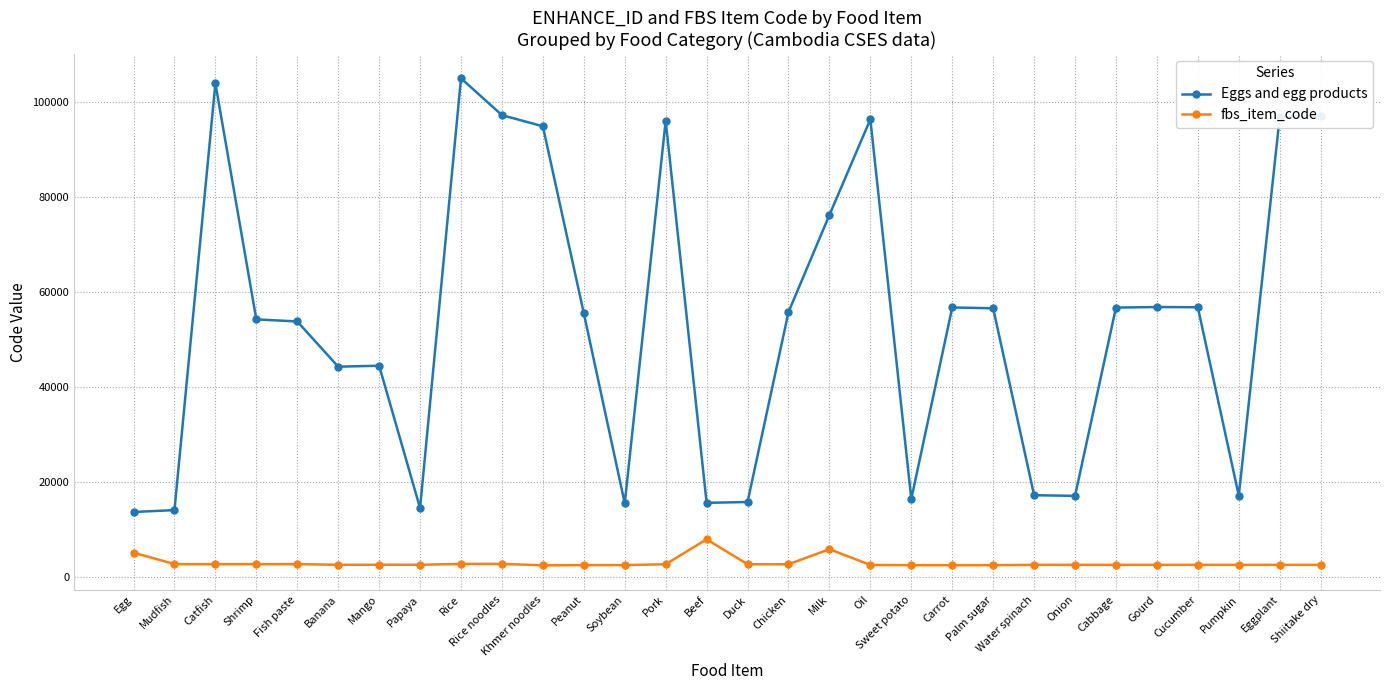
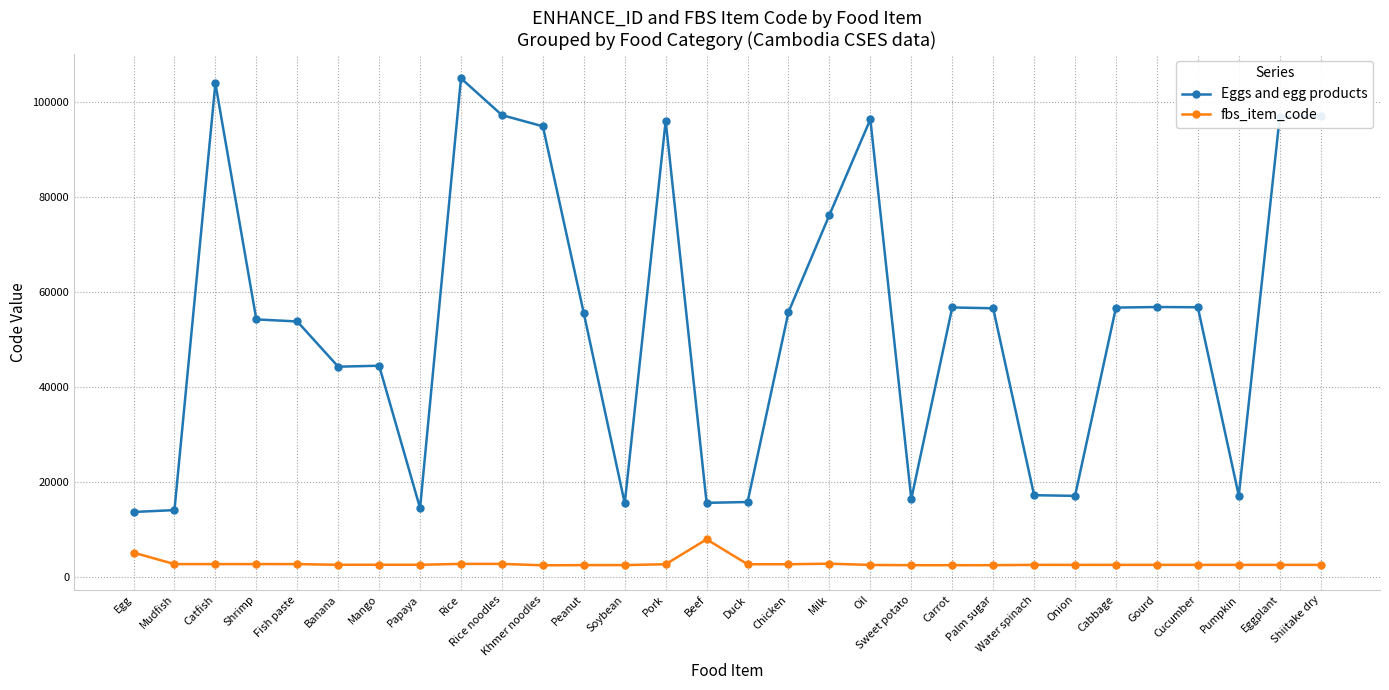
fbs_item_code, Milk: 6000 -> 3000
